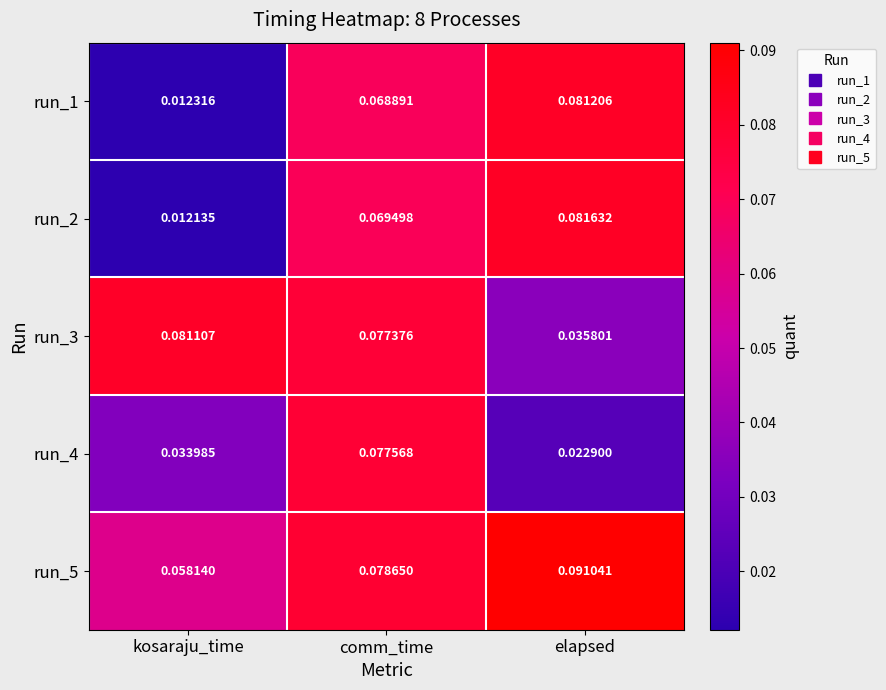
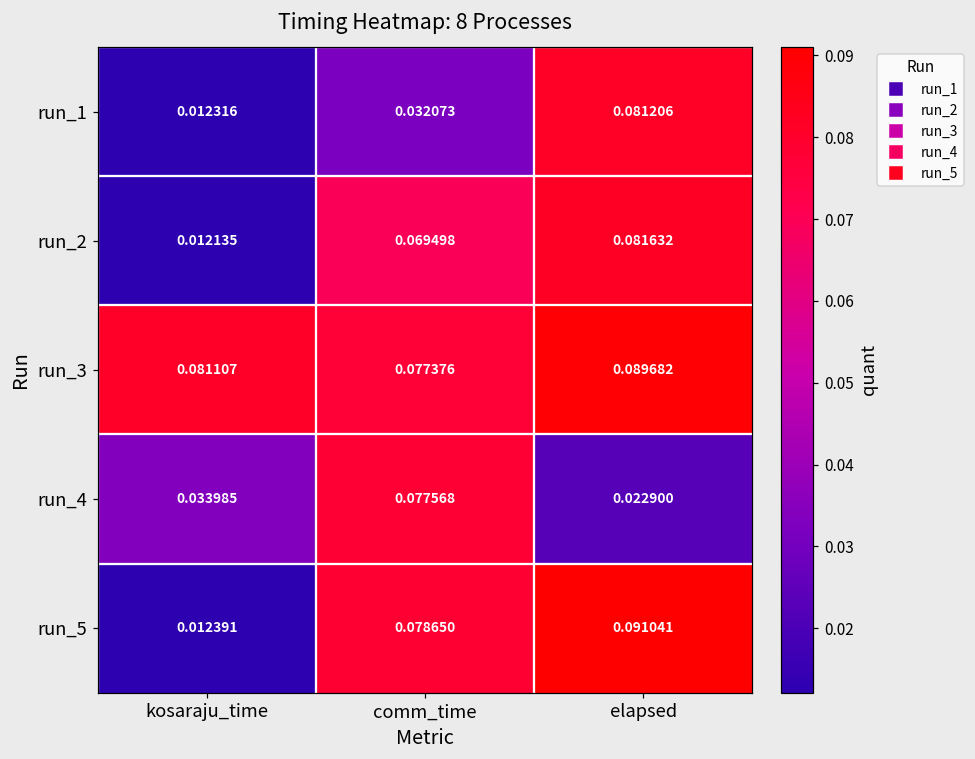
run_1, comm_time: 0.068891 -> 0.032073
run_3, elapsed: 0.035801 -> 0.089682
run_5, kosaraju_time: 0.058140 -> 0.012391
